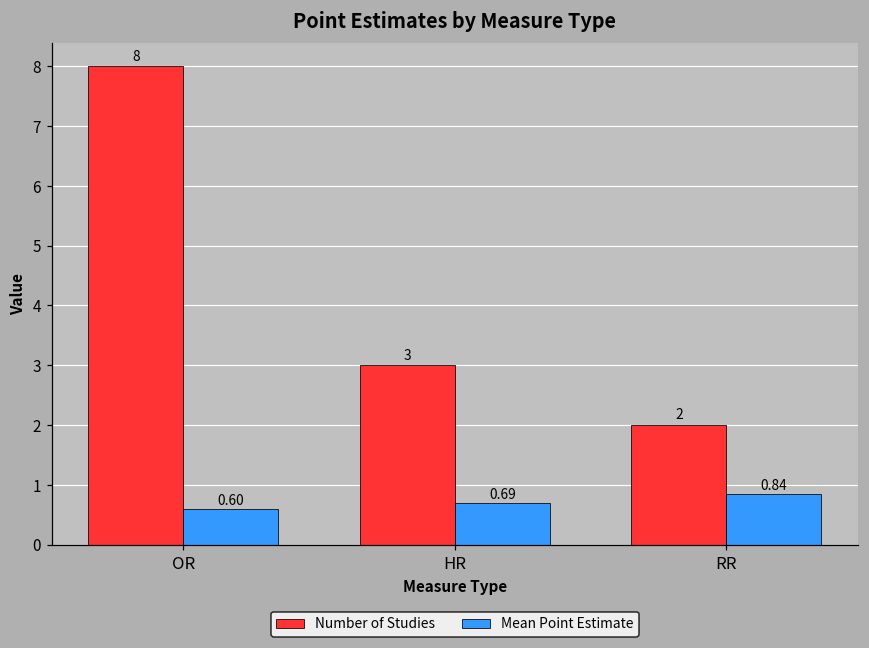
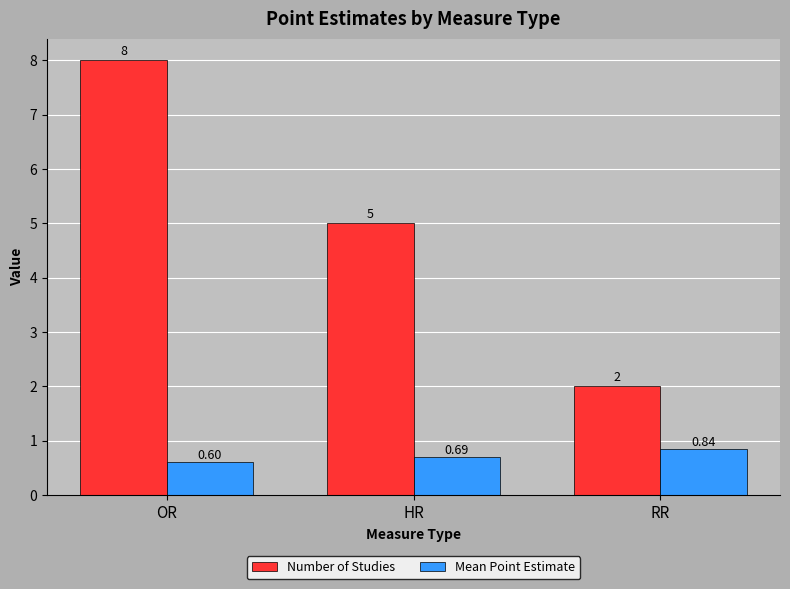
Number of Studies, HR: 3 -> 5
